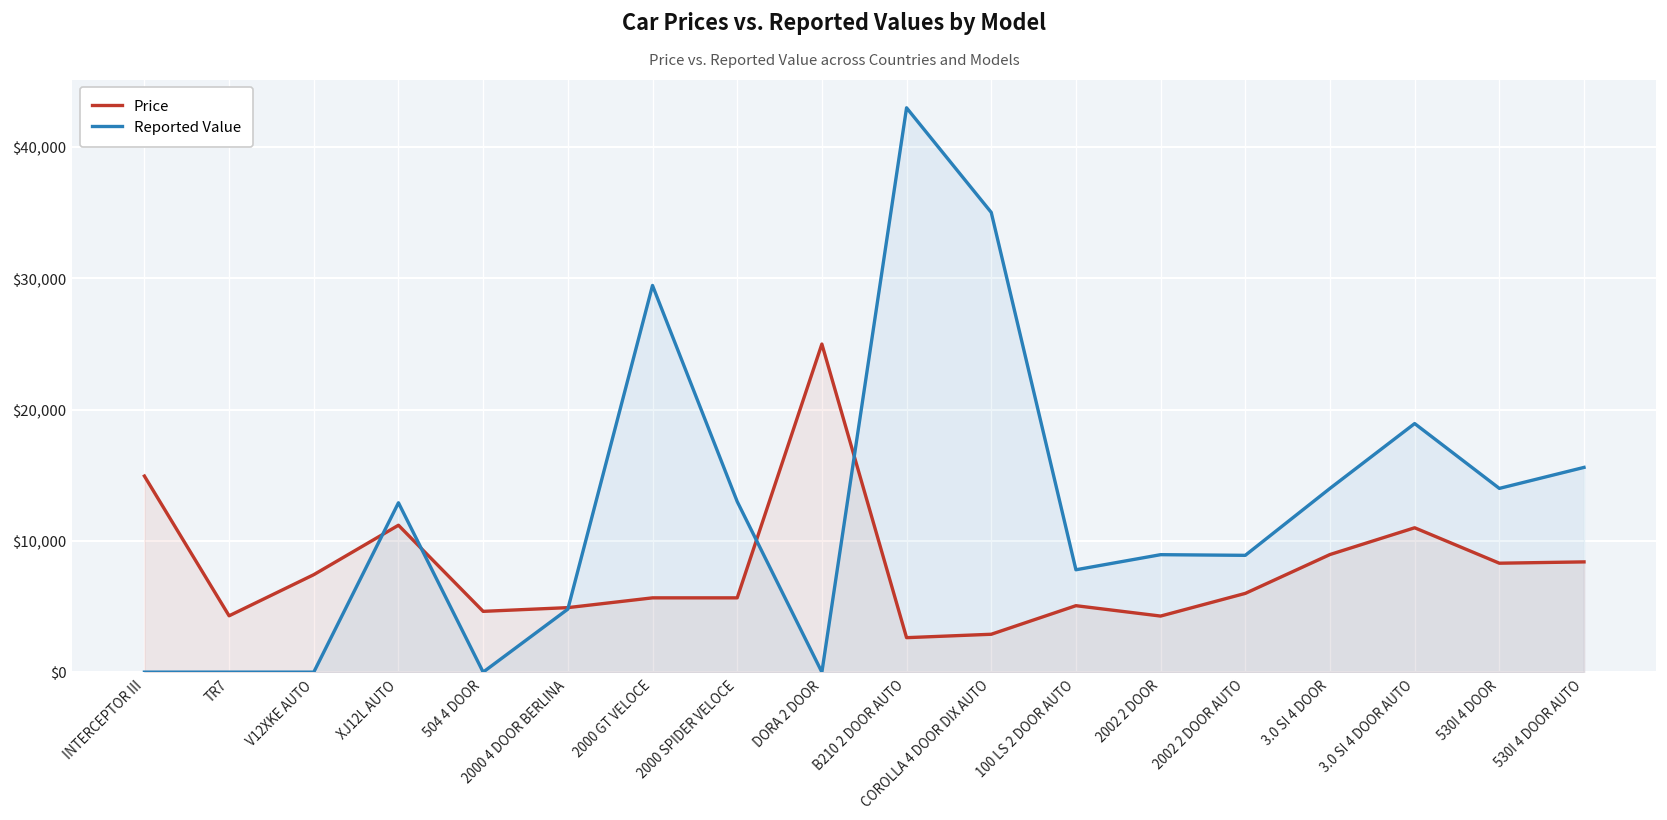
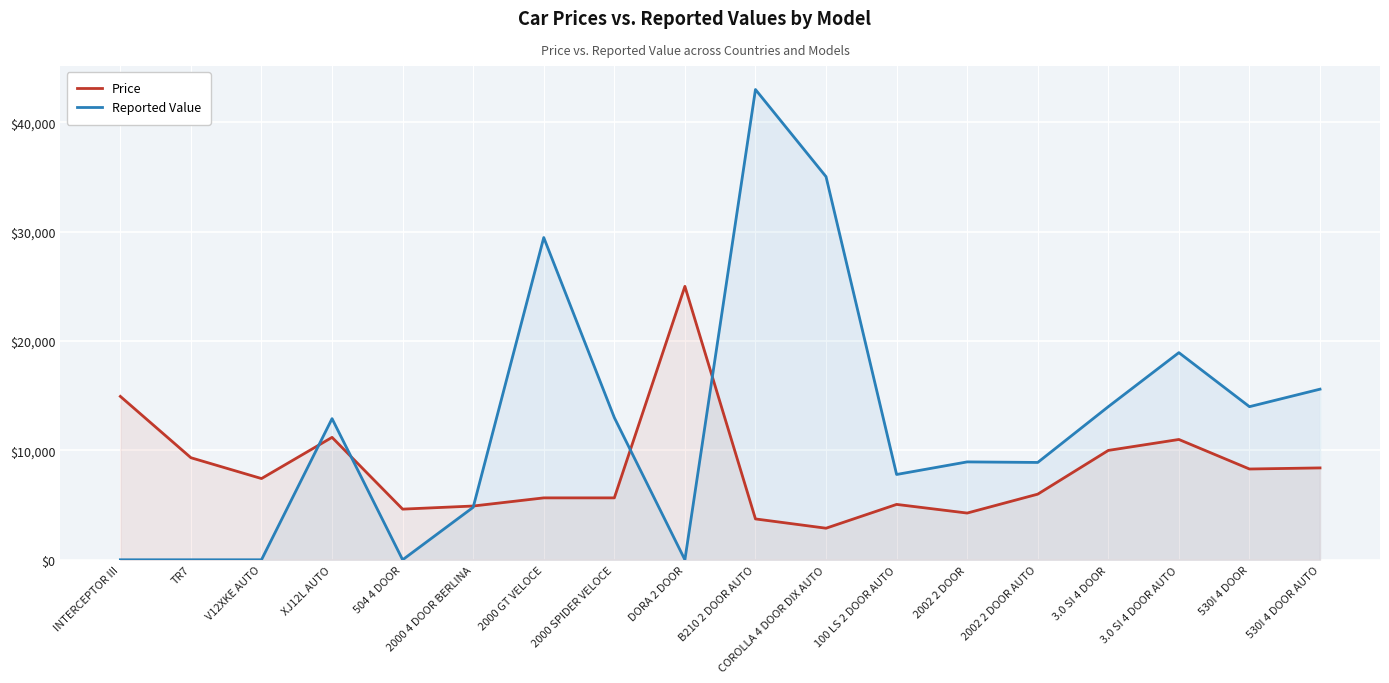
Price, TR7: $4,300 -> $9,300
Price, B210 2 DOOR AUTO: $2,600 -> $3,700
Price, 3.0 SI 4 DOOR: $9,000 -> $10,000
